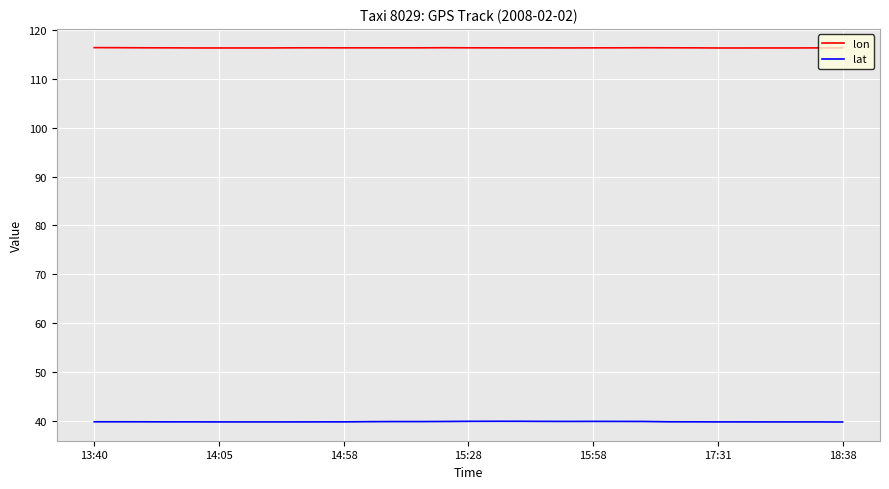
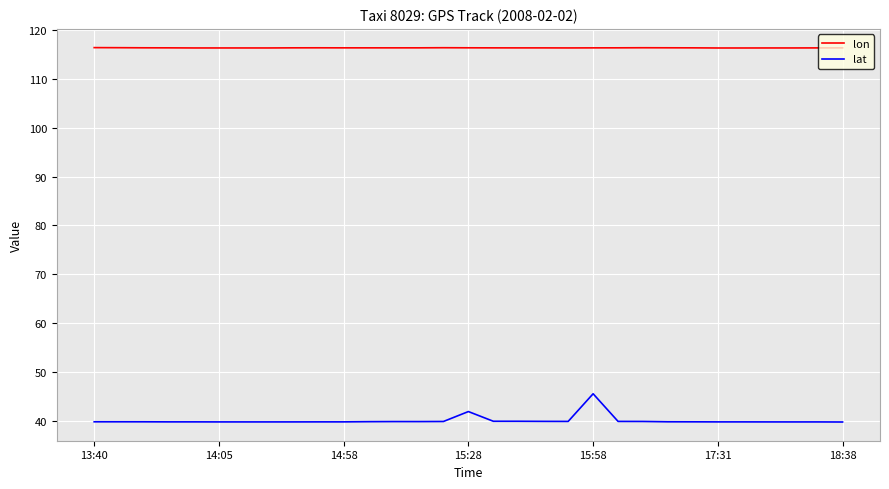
lat, 15:28: 40 -> 42
lat, 15:58: 40 -> 46
